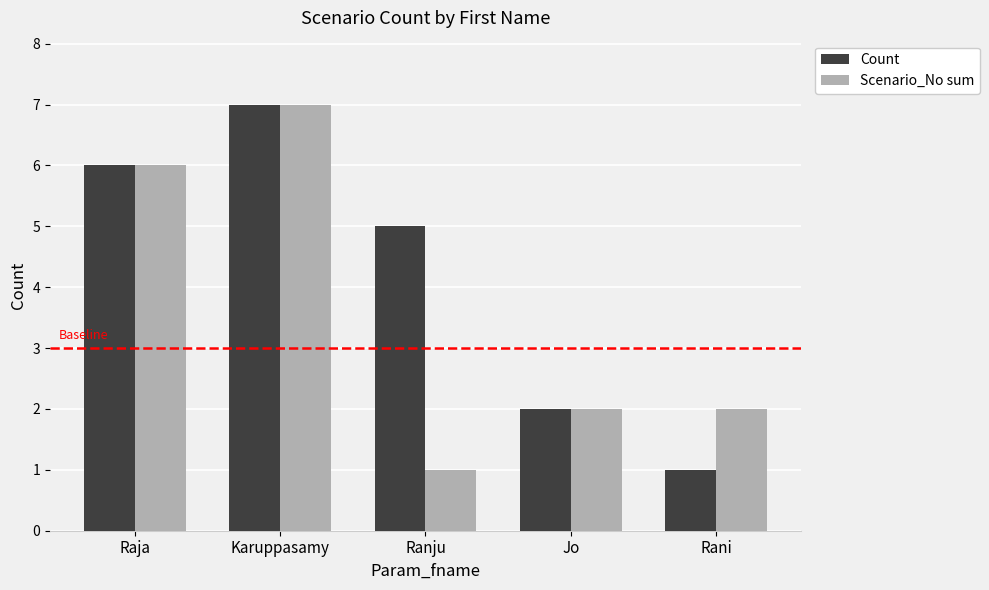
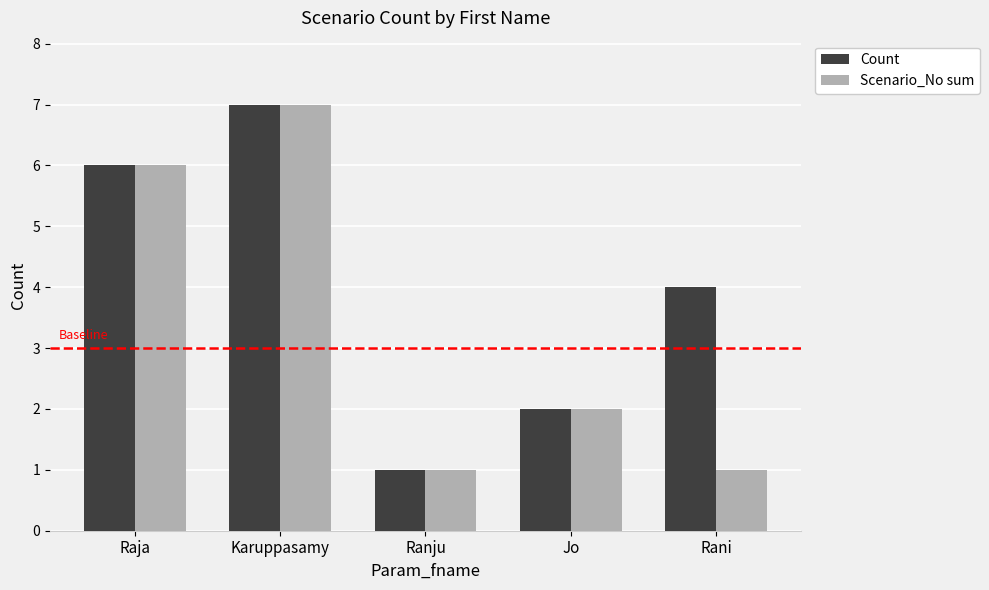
Count, Ranju: 5 -> 1
Count, Rani: 1 -> 4
Scenario_No sum, Rani: 2 -> 1
